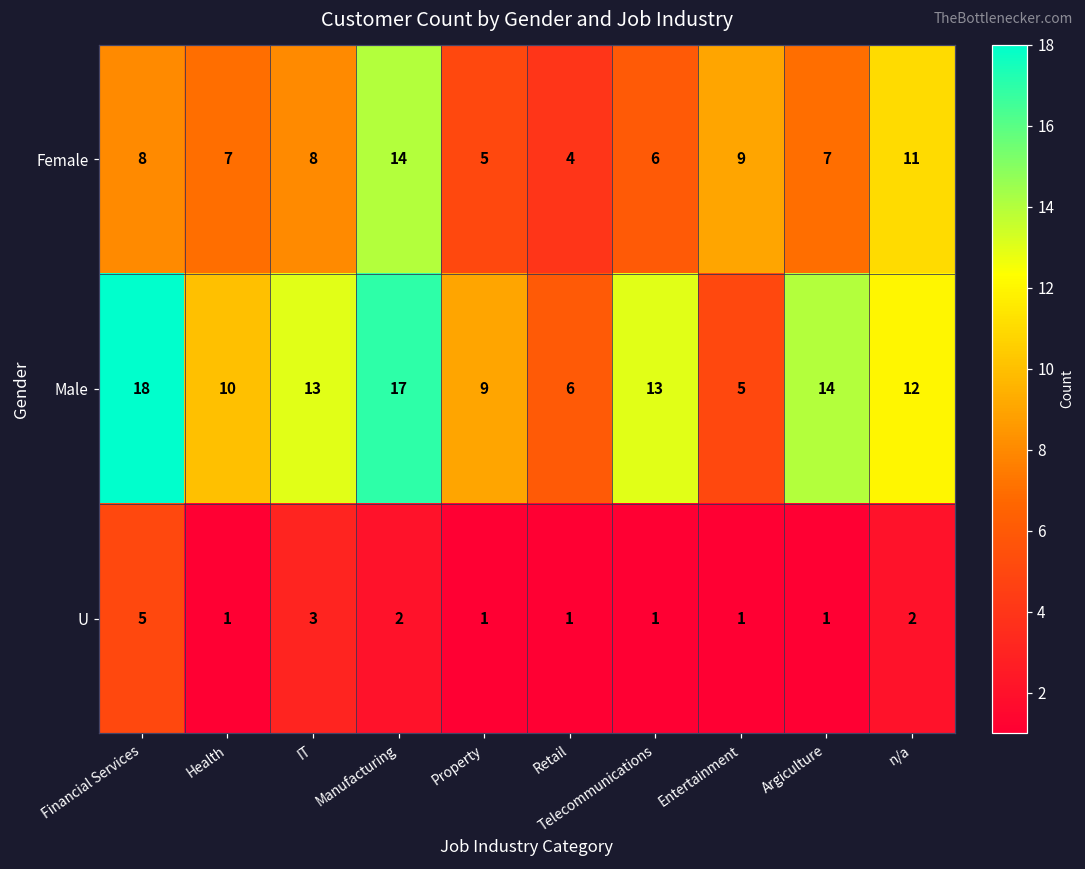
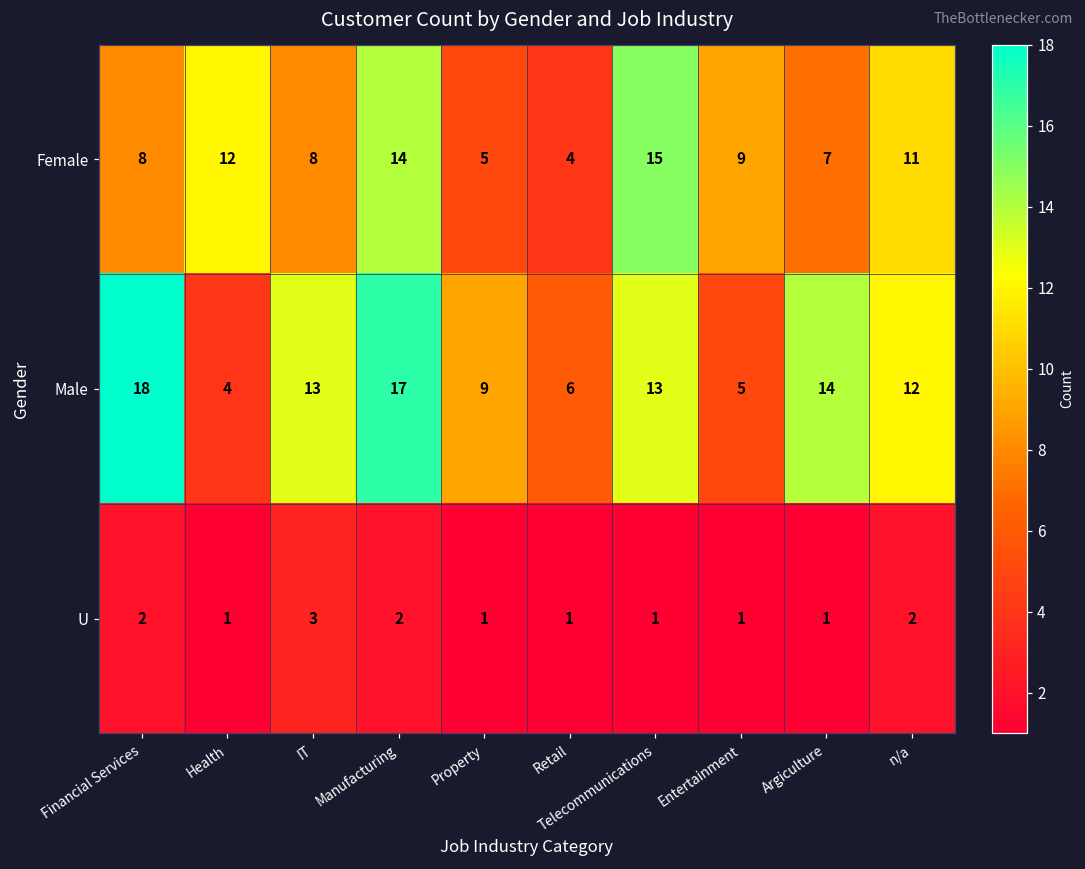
Female, Health: 7 -> 12
Female, Telecommunications: 6 -> 15
Male, Health: 10 -> 4
U, Financial Services: 5 -> 2
